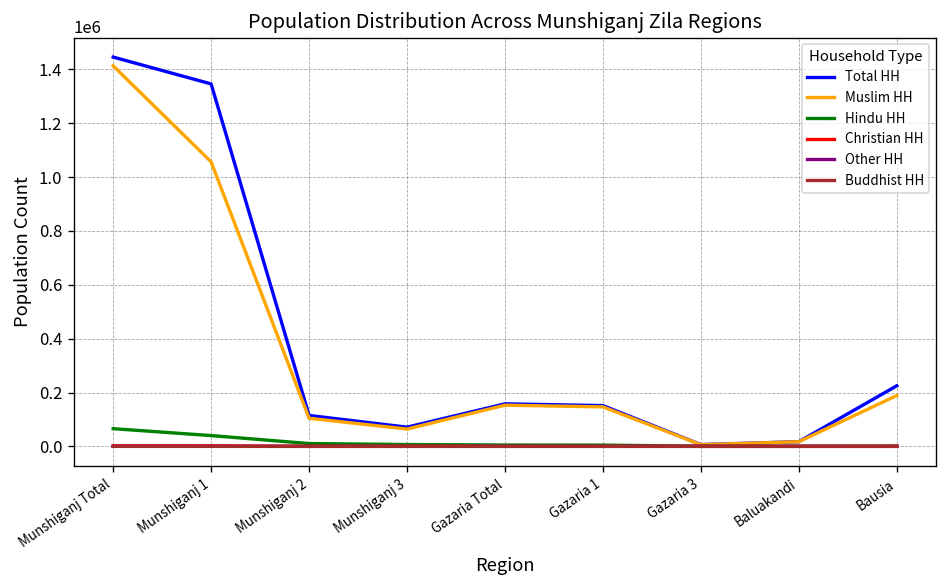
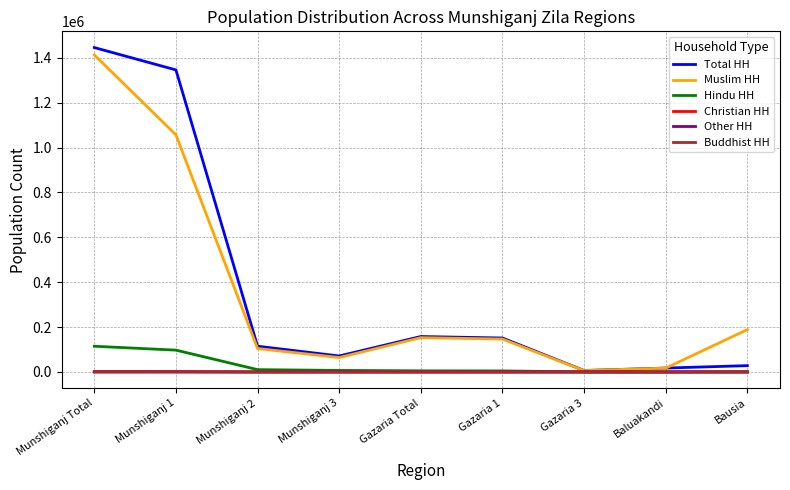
Hindu HH, Munshiganj Total: 70000 -> 110000
Hindu HH, Munshiganj 1: 40000 -> 100000
Total HH, Bausia: 230000 -> 30000
